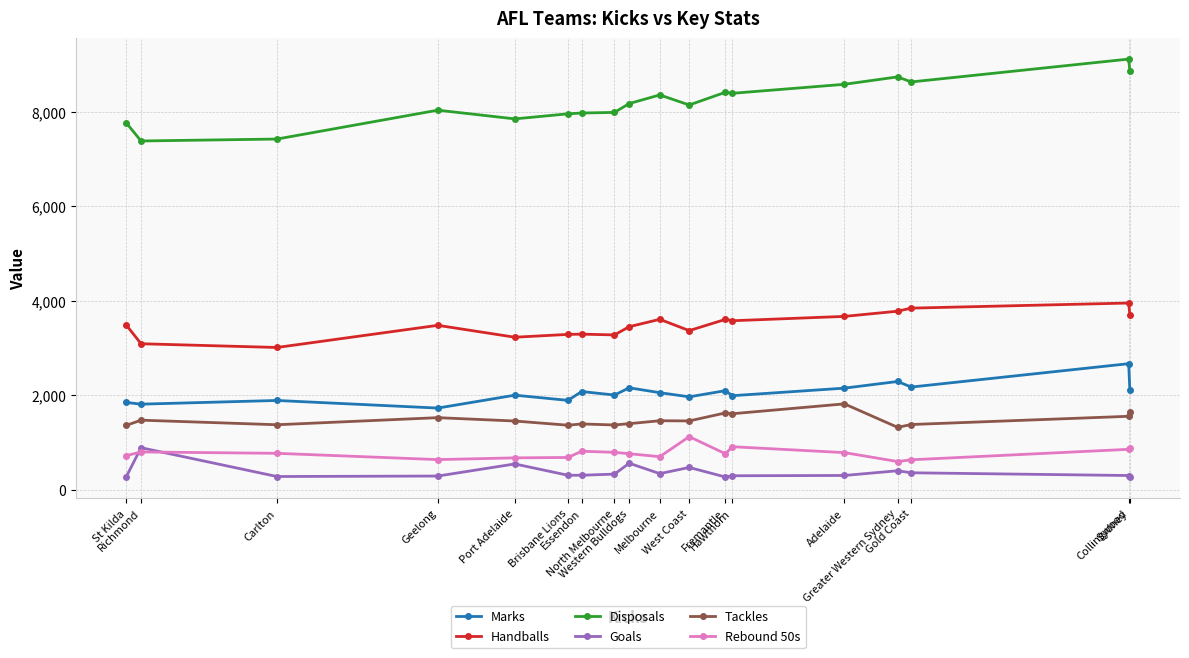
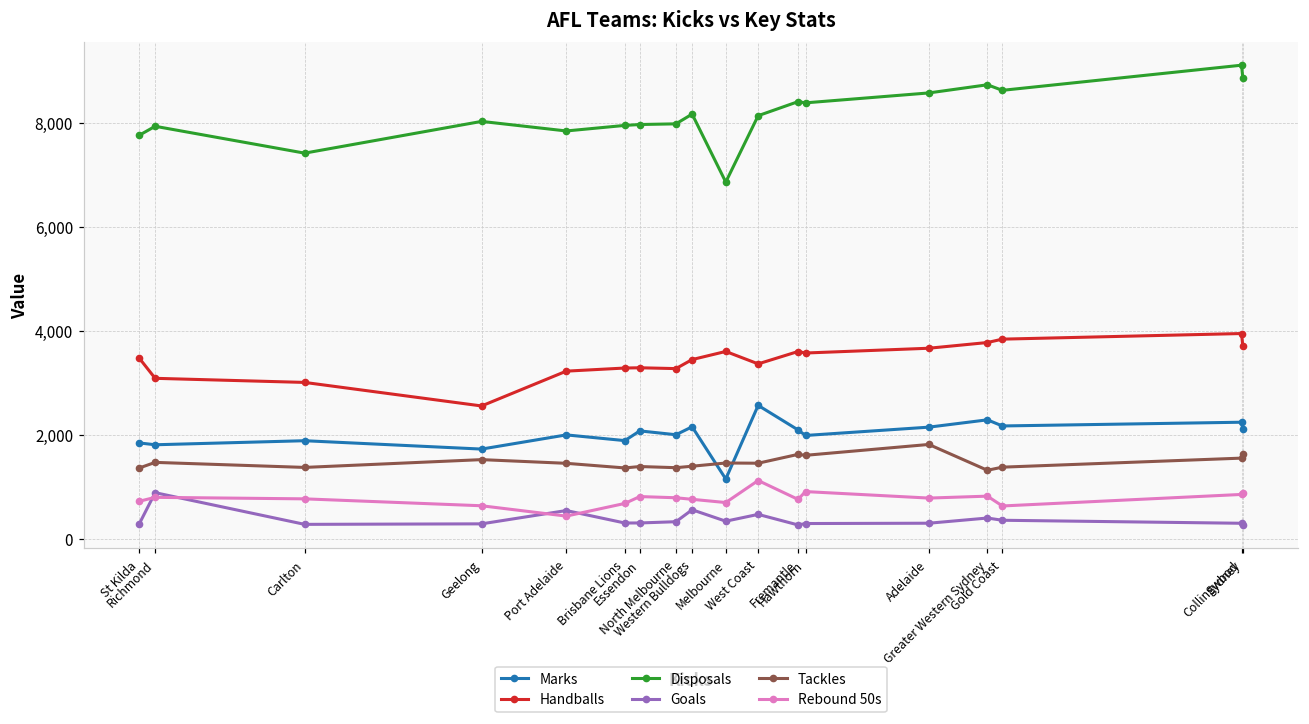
Disposals, Richmond: 7,400 -> 7,900
Handballs, Geelong: 3,500 -> 2,600
Rebound 50s, Port Adelaide: 700 -> 400
Marks, Melbourne: 2,100 -> 1,200
Disposals, Melbourne: 8,400 -> 6,900
Marks, West Coast: 2,000 -> 2,600
Rebound 50s, Greater Western Sydney: 600 -> 800
Marks, Collingwood: 2,700 -> 2,200
